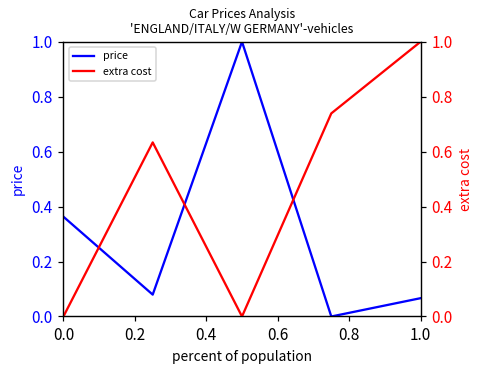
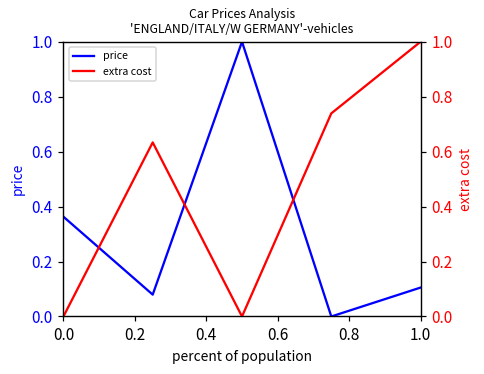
price, 1.0: 0.07 -> 0.11
